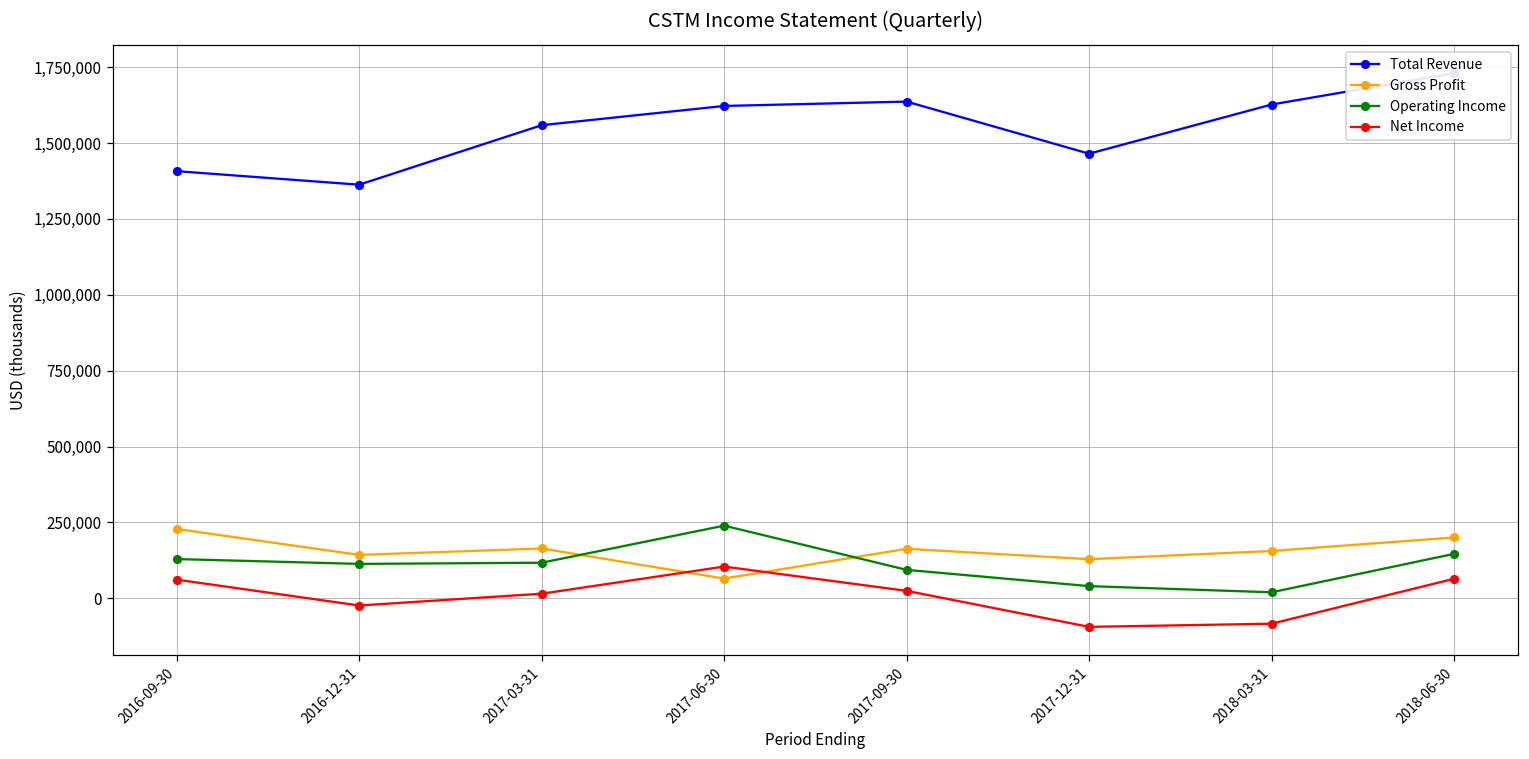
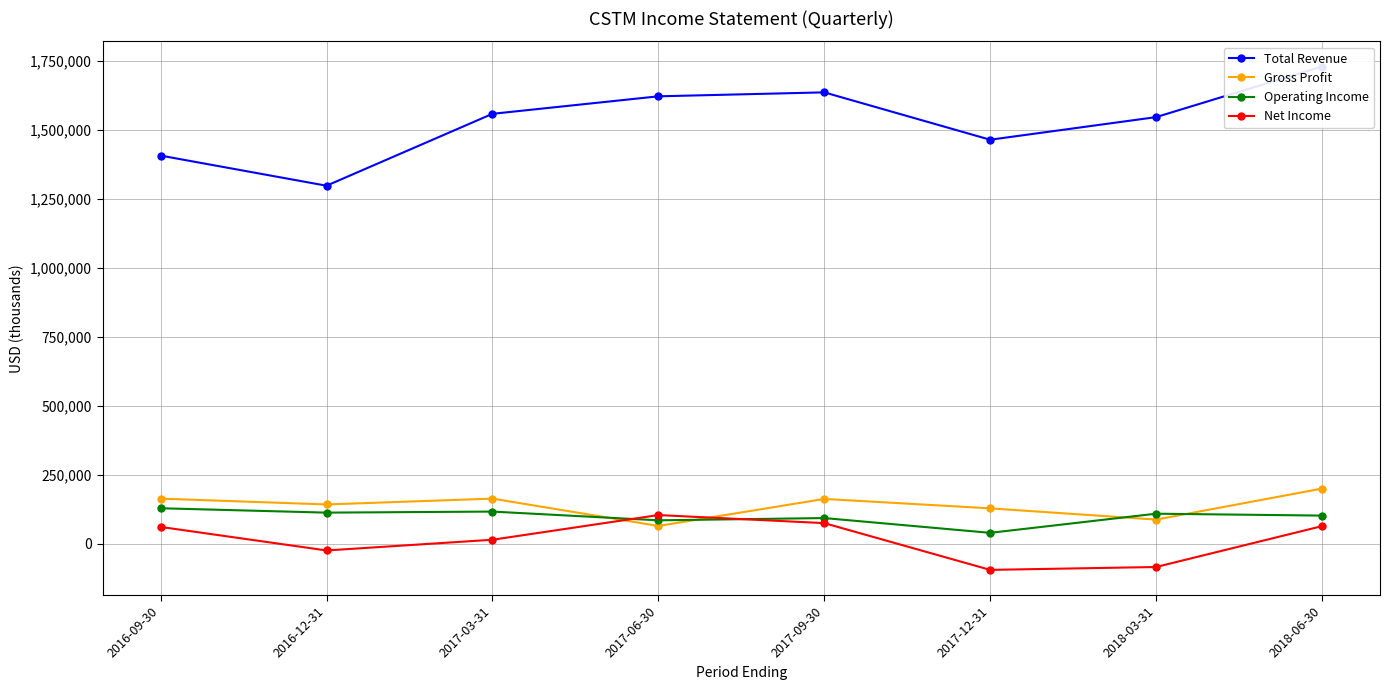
Gross Profit, 2016-09-30: 230,000 -> 160,000
Total Revenue, 2016-12-31: 1,360,000 -> 1,300,000
Operating Income, 2017-06-30: 240,000 -> 90,000
Net Income, 2017-09-30: 20,000 -> 80,000
Total Revenue, 2018-03-31: 1,630,000 -> 1,550,000
Gross Profit, 2018-03-31: 160,000 -> 90,000
Operating Income, 2018-03-31: 20,000 -> 110,000
Operating Income, 2018-06-30: 150,000 -> 100,000
